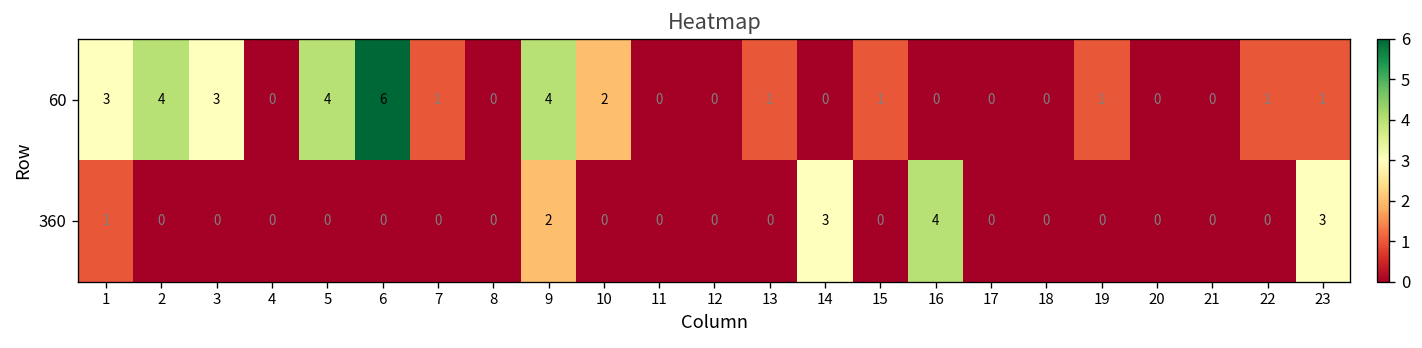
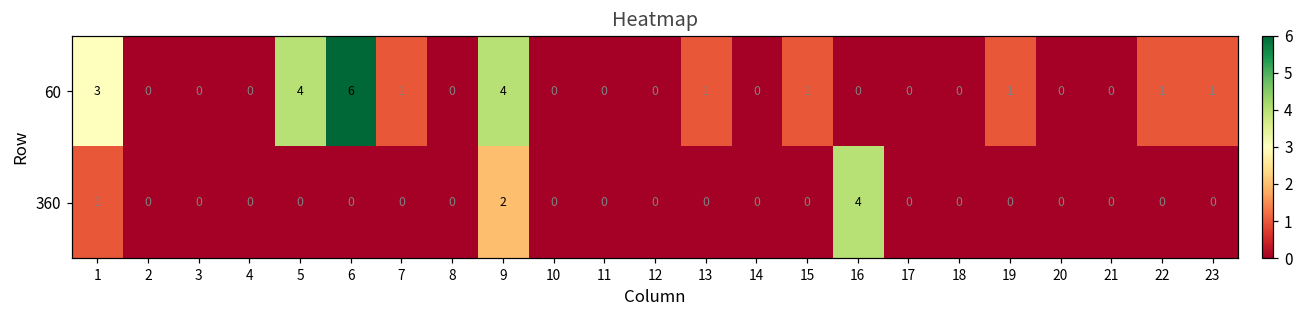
60, 2: 4 -> 0
60, 3: 3 -> 0
60, 10: 2 -> 0
360, 14: 3 -> 0
360, 23: 3 -> 0
